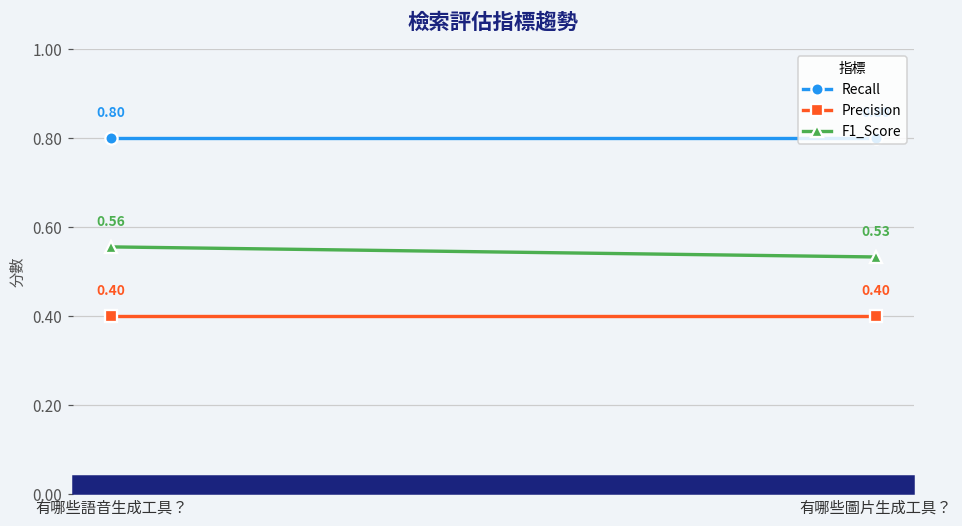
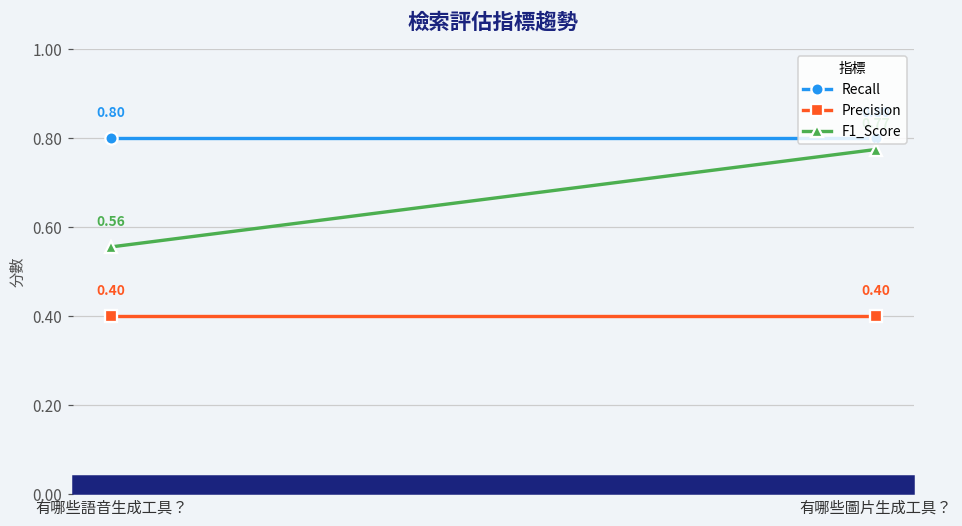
F1_Score, 有哪些圖片生成工具？: 0.53 -> 0.77
